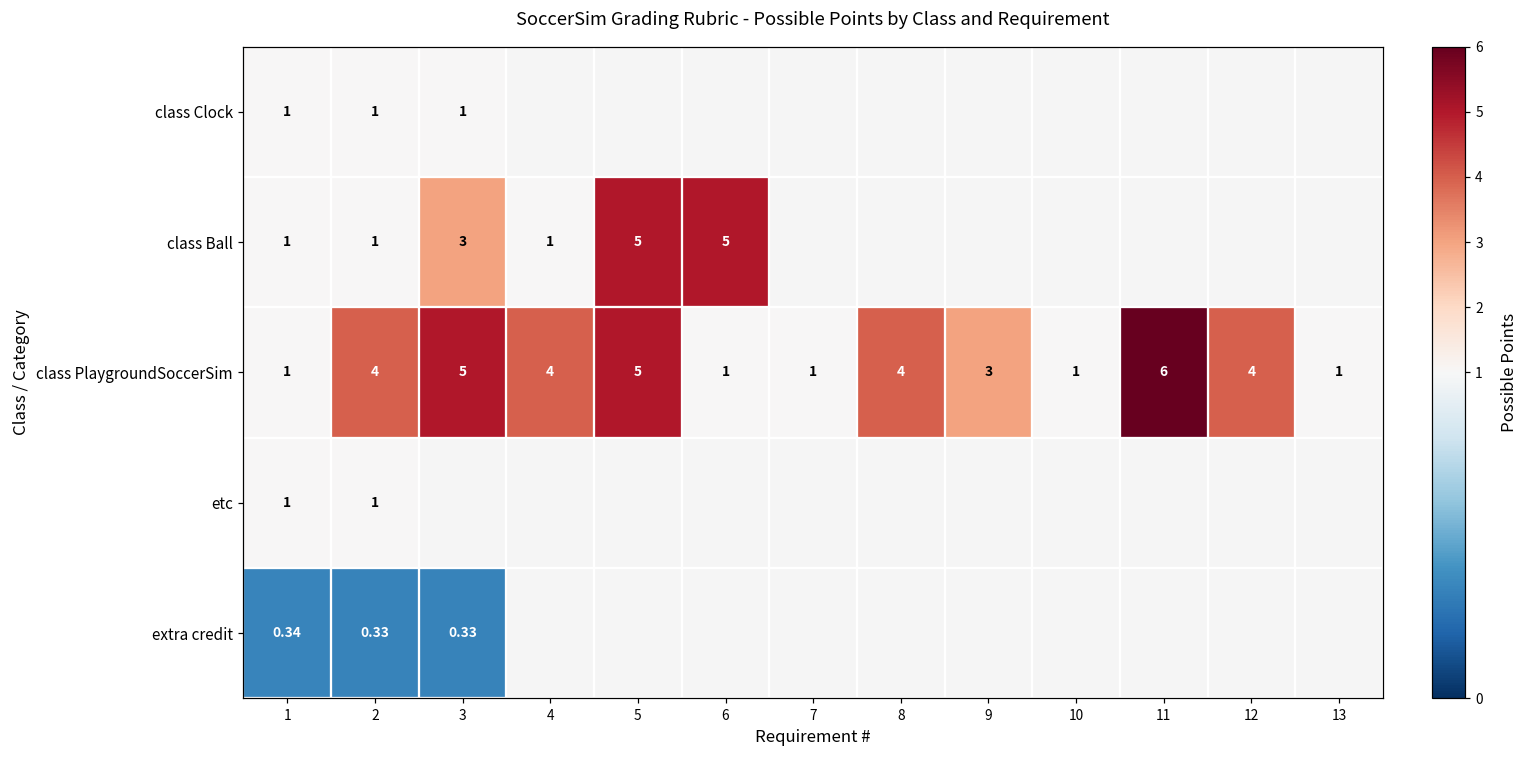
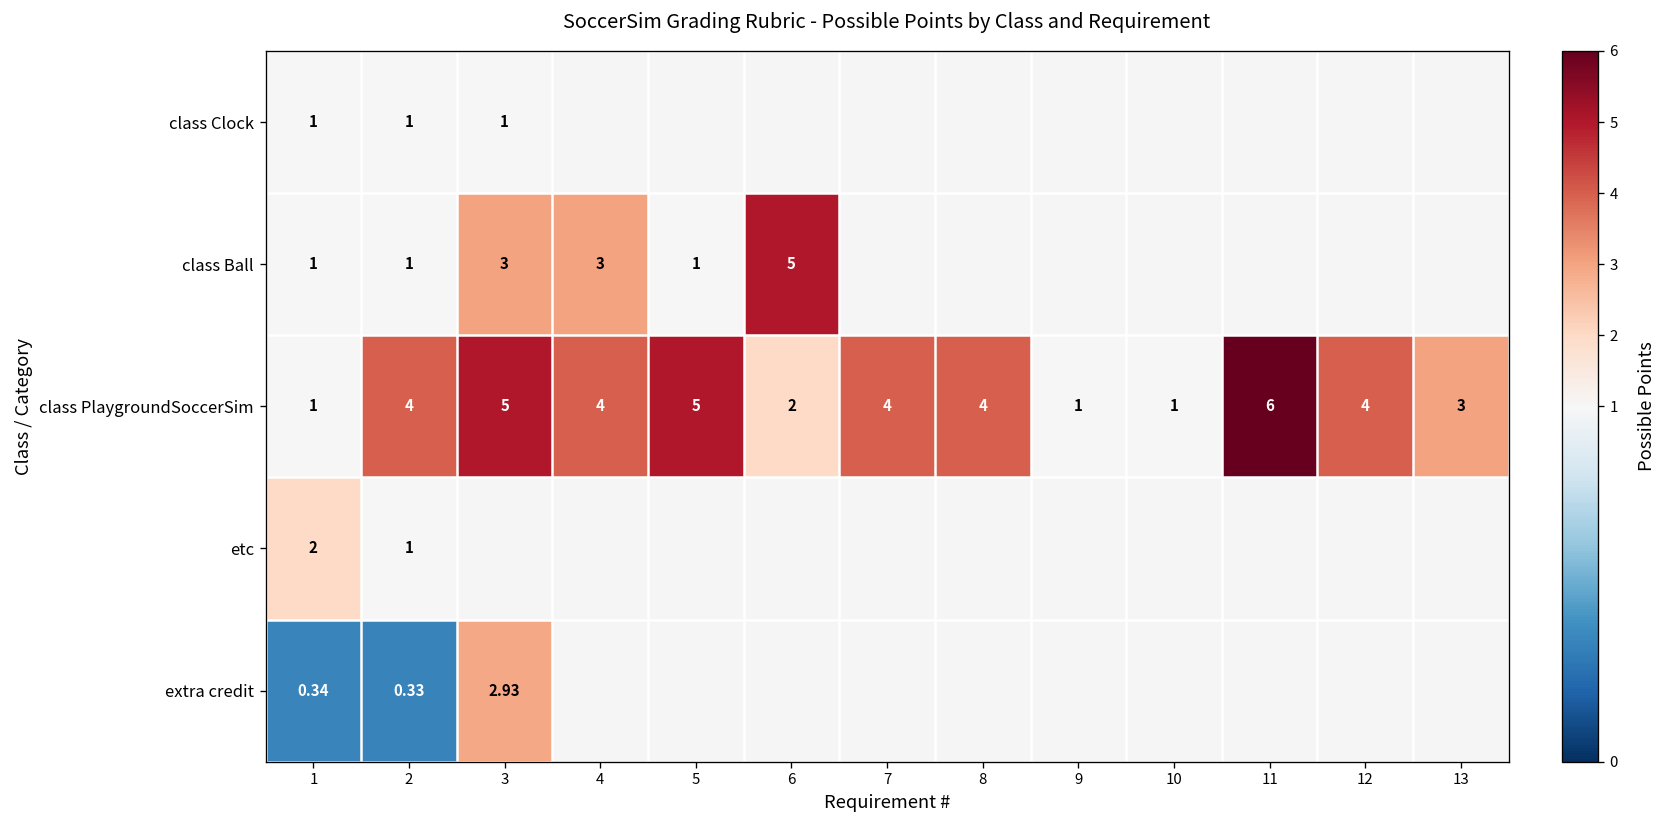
class Ball, 4: 1 -> 3
class Ball, 5: 5 -> 1
class PlaygroundSoccerSim, 6: 1 -> 2
class PlaygroundSoccerSim, 7: 1 -> 4
class PlaygroundSoccerSim, 9: 3 -> 1
class PlaygroundSoccerSim, 13: 1 -> 3
etc, 1: 1 -> 2
extra credit, 3: 0.33 -> 2.93
